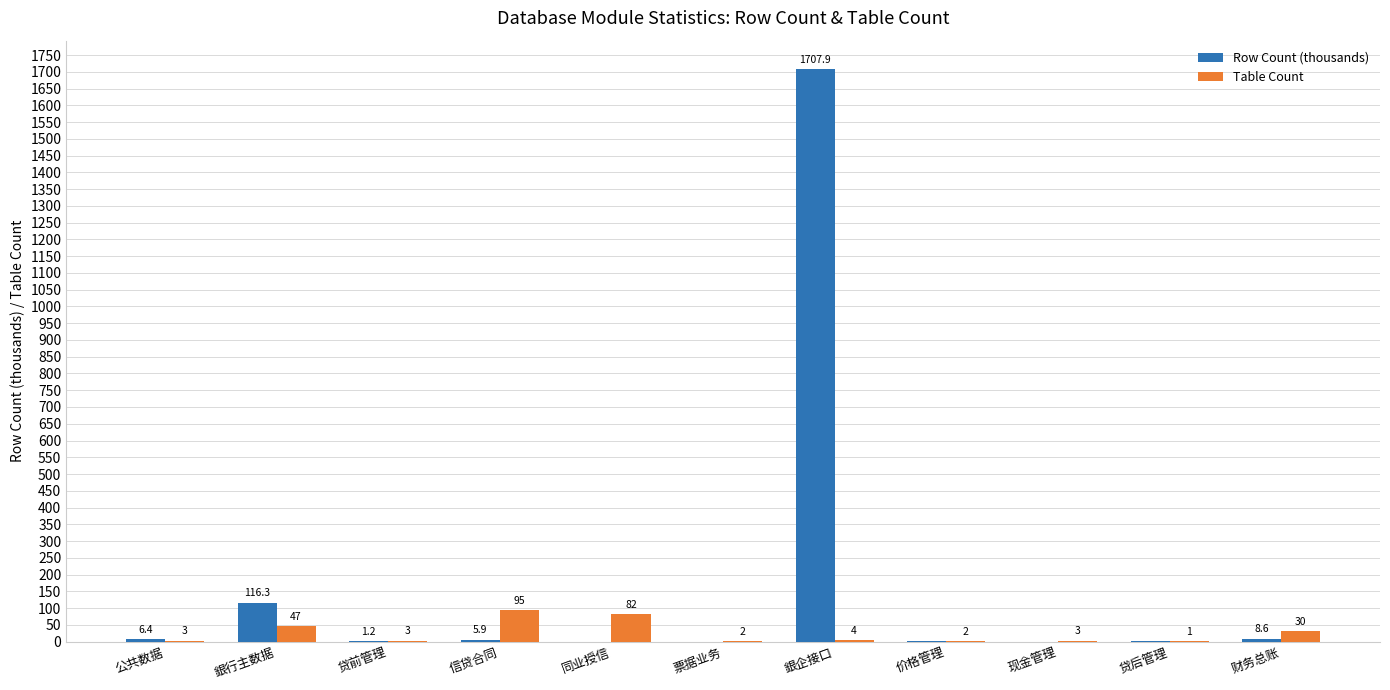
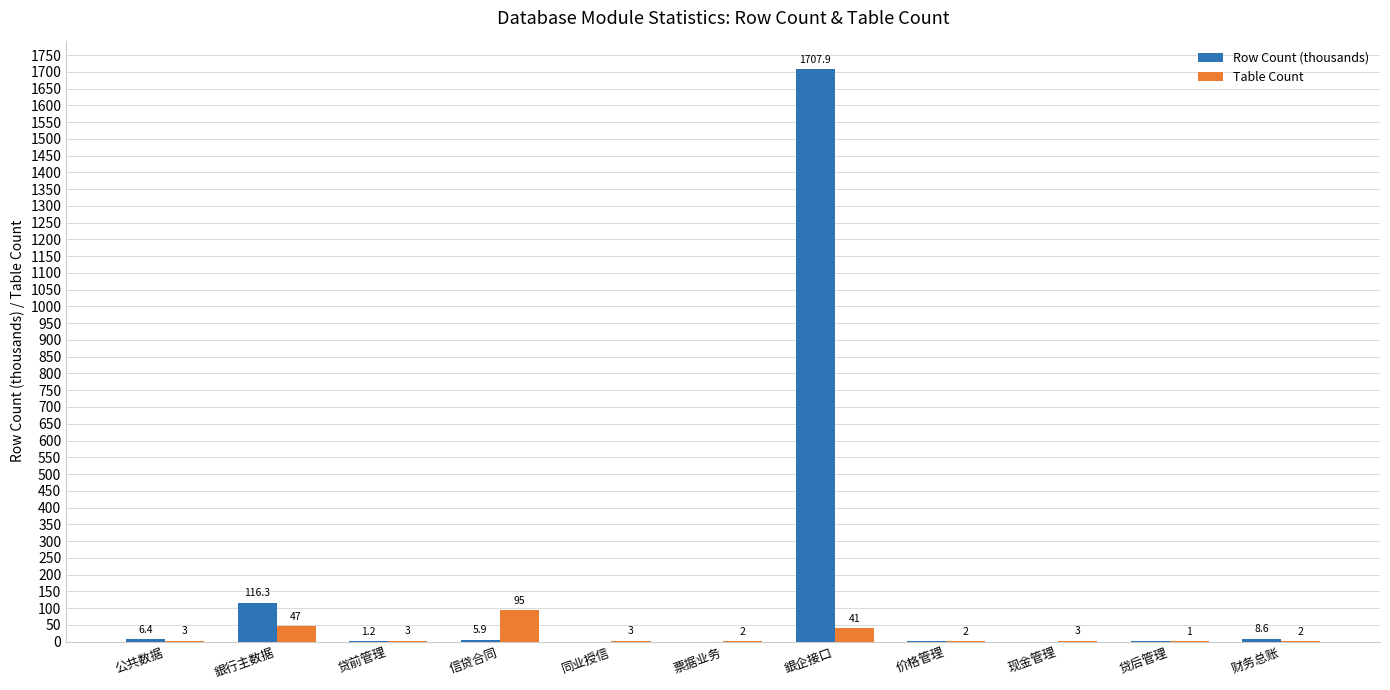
Table Count, 同业授信: 82 -> 3
Table Count, 銀企接口: 4 -> 41
Table Count, 财务总账: 30 -> 2
